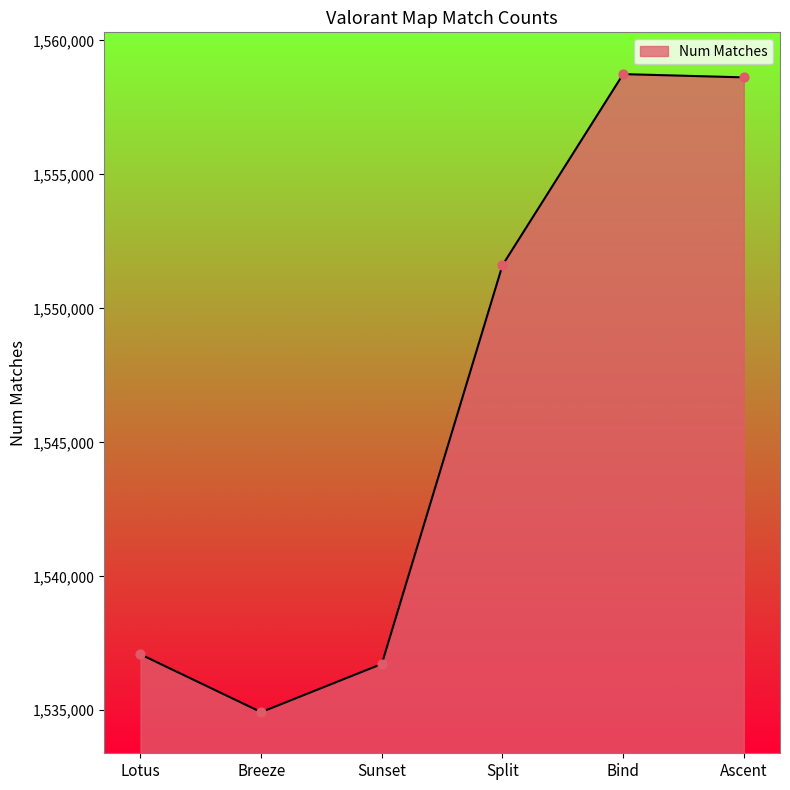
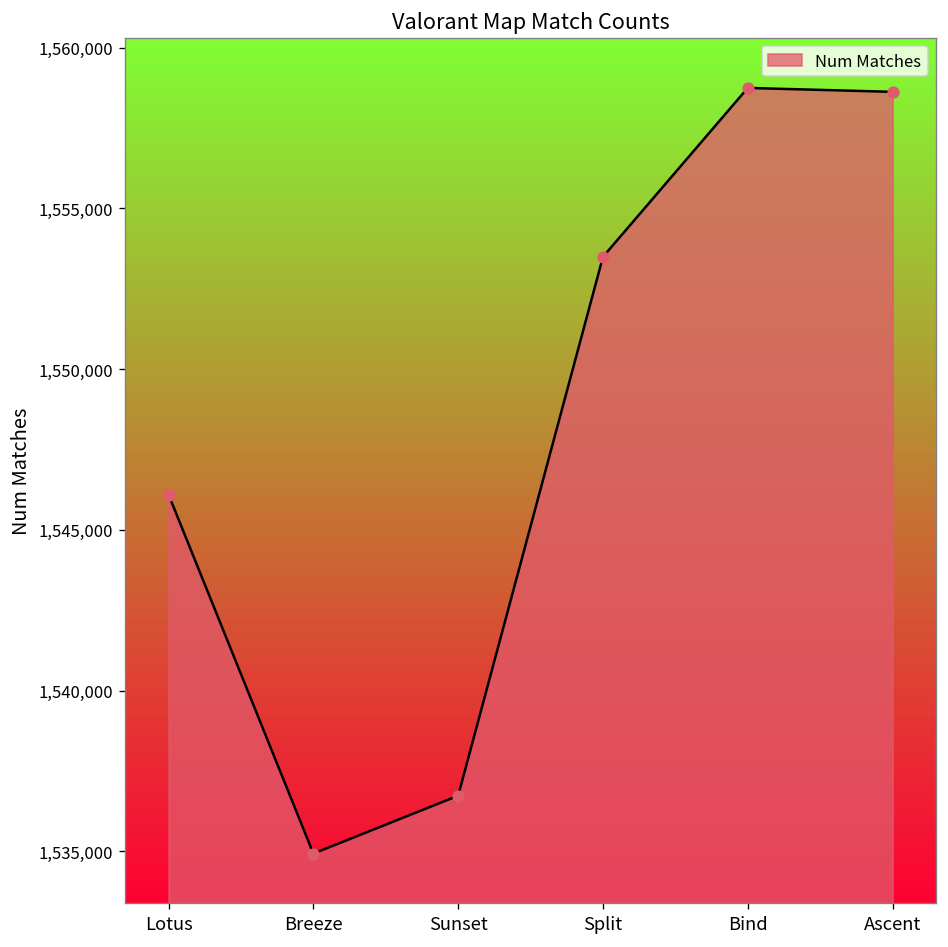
Lotus: 1,537,100 -> 1,546,100
Split: 1,551,600 -> 1,553,500
